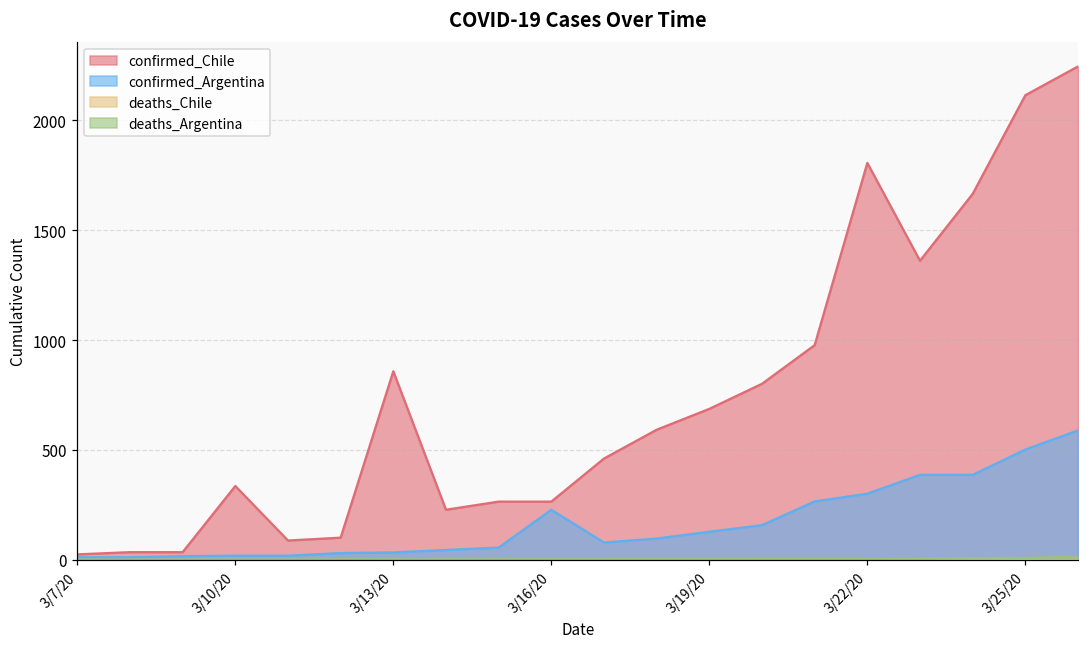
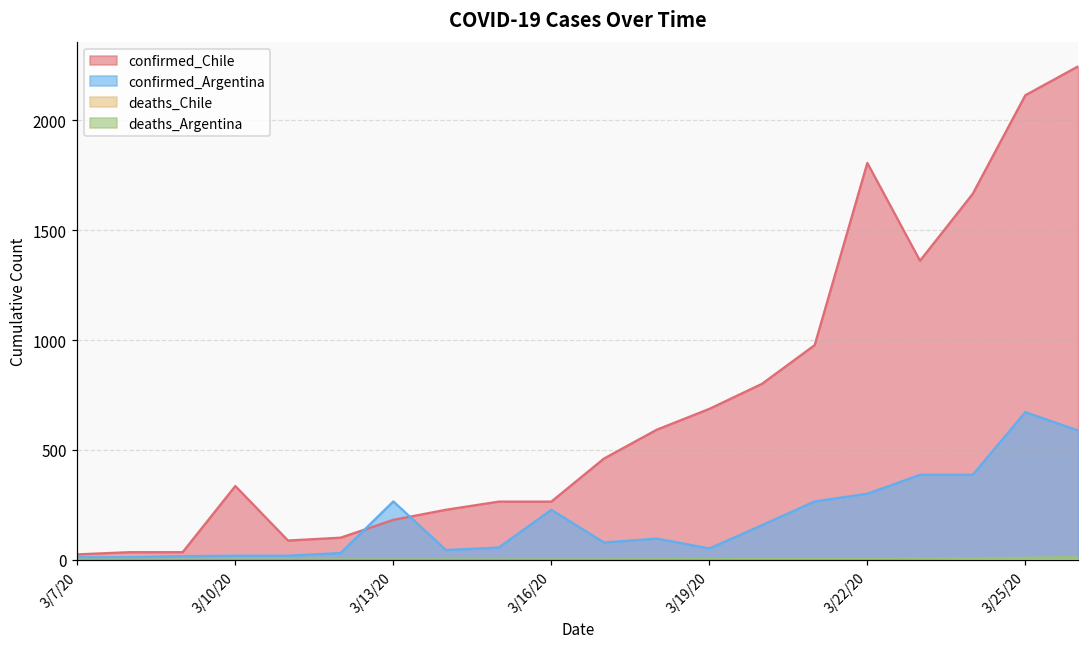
confirmed_Chile, 3/13/20: 860 -> 180
confirmed_Argentina, 3/13/20: 30 -> 270
confirmed_Argentina, 3/19/20: 130 -> 50
confirmed_Argentina, 3/25/20: 500 -> 670
